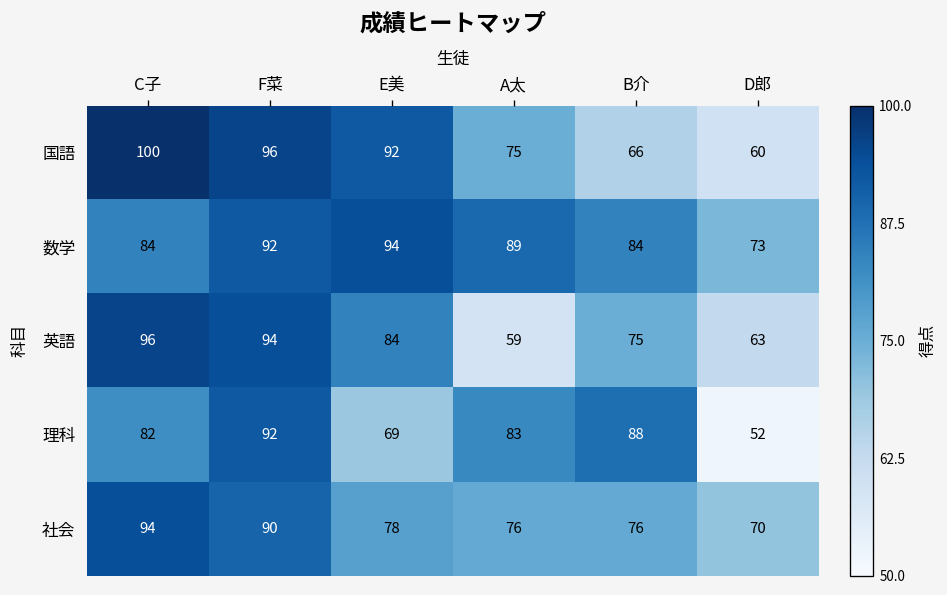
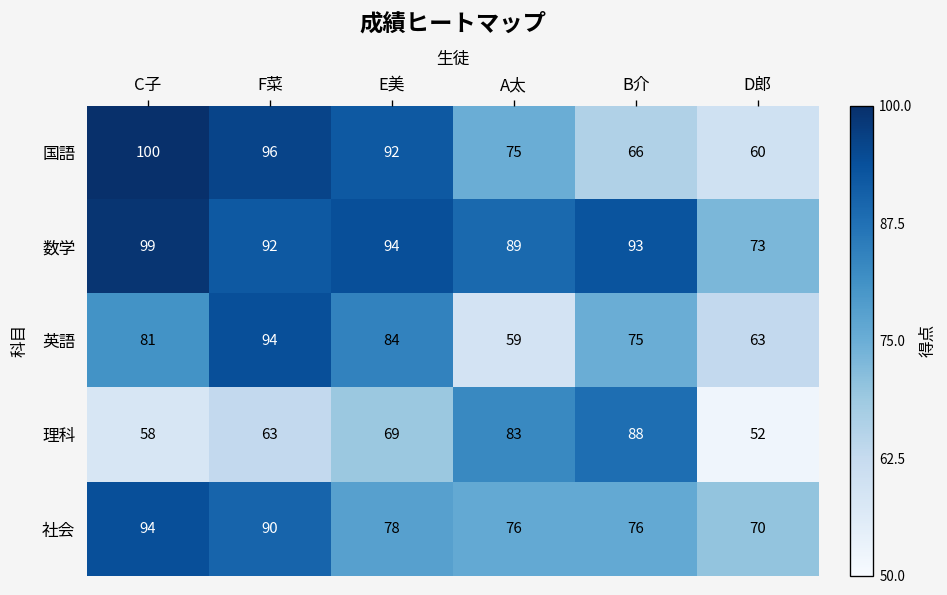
数学, C子: 84 -> 99
数学, B介: 84 -> 93
英語, C子: 96 -> 81
理科, C子: 82 -> 58
理科, F菜: 92 -> 63
